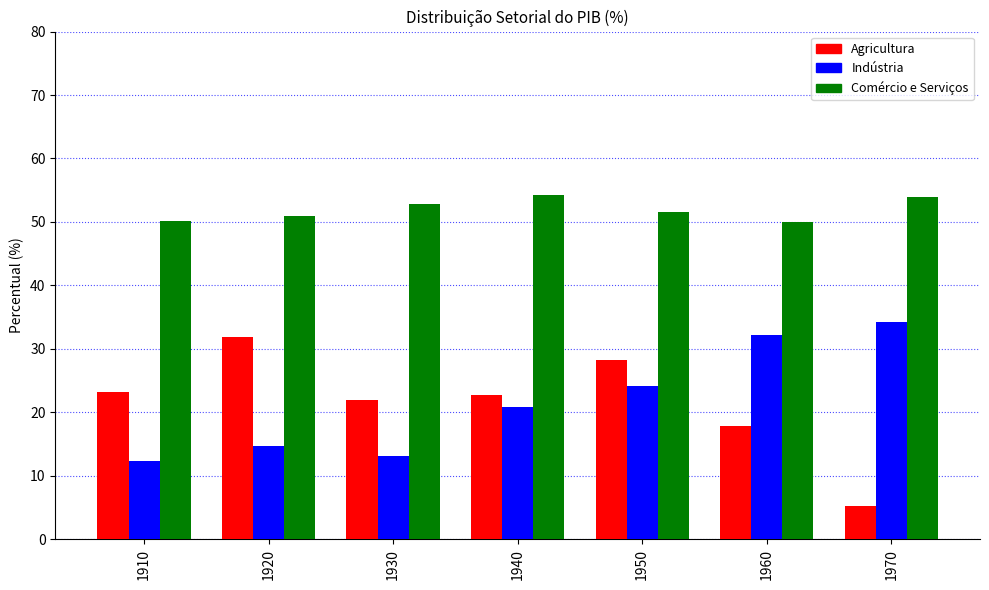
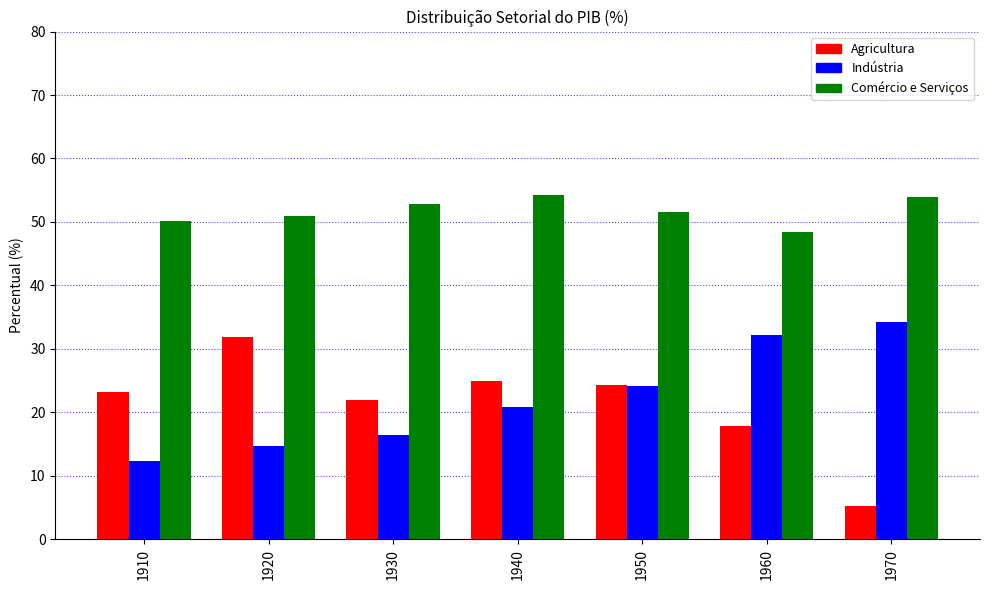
Indústria, 1930: 13 -> 17
Agricultura, 1940: 23 -> 25
Agricultura, 1950: 28 -> 24
Comércio e Serviços, 1960: 50 -> 48
